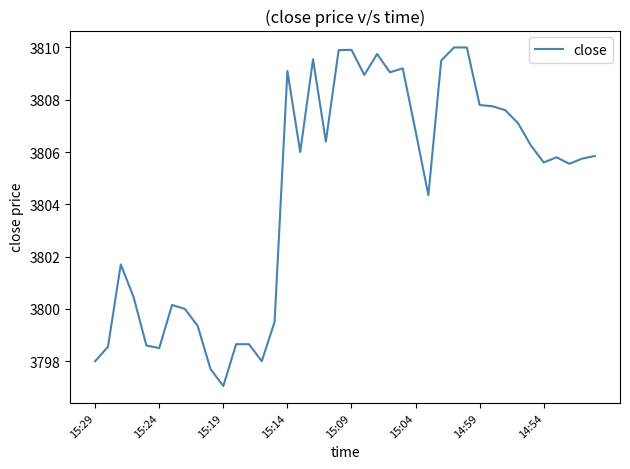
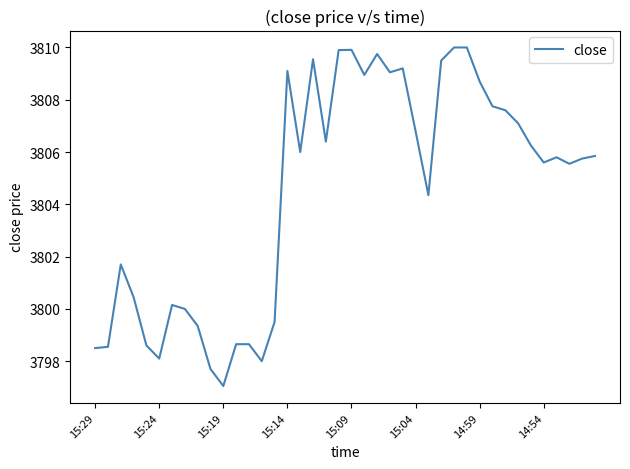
15:29: 3798.0 -> 3798.5
15:24: 3798.5 -> 3798.1
14:59: 3807.8 -> 3808.7
